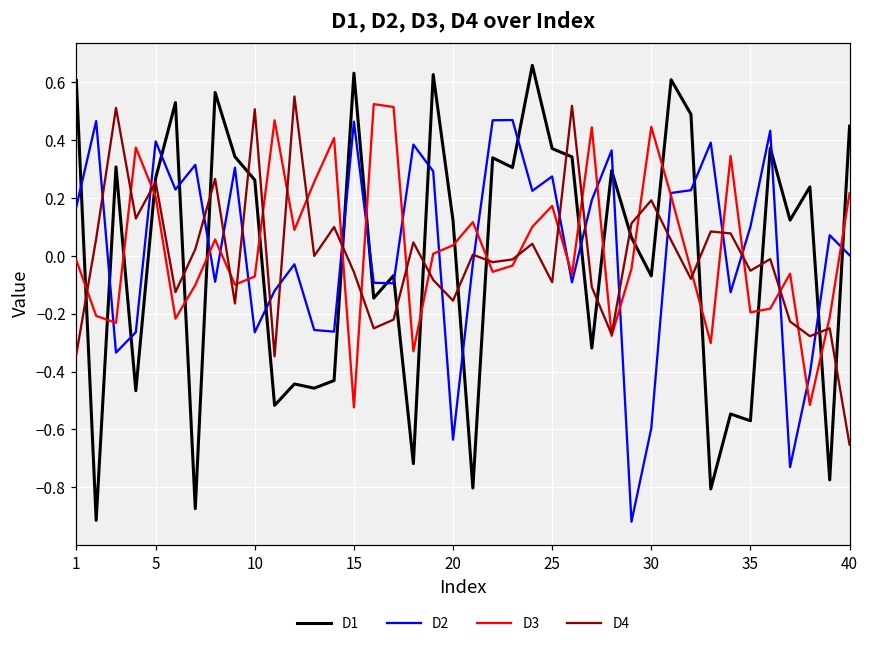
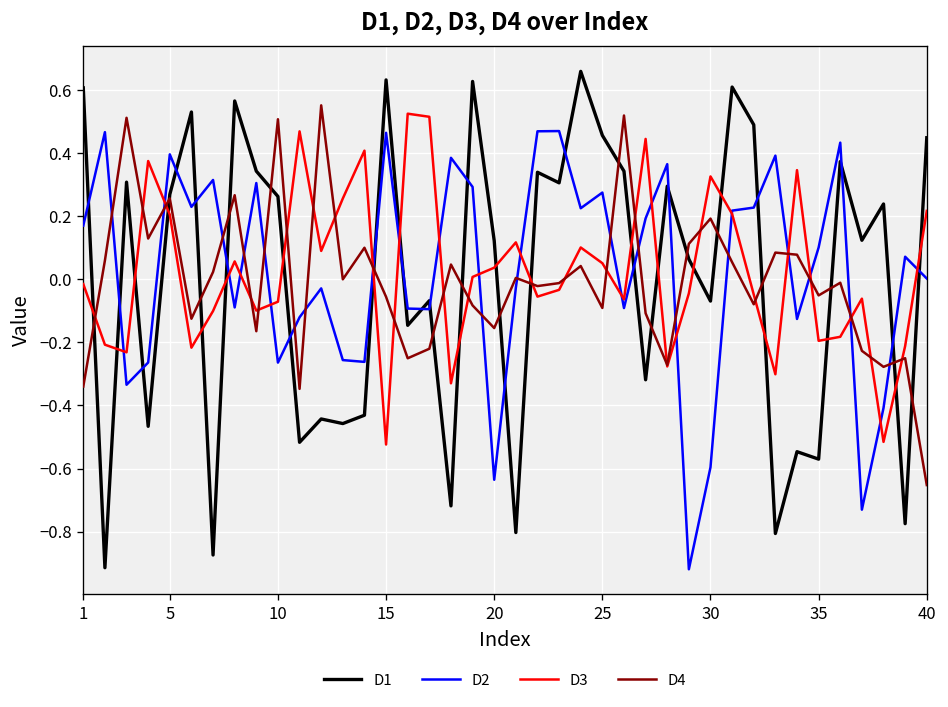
D1, 25: 0.37 -> 0.46
D3, 25: 0.17 -> 0.05
D3, 30: 0.45 -> 0.33
